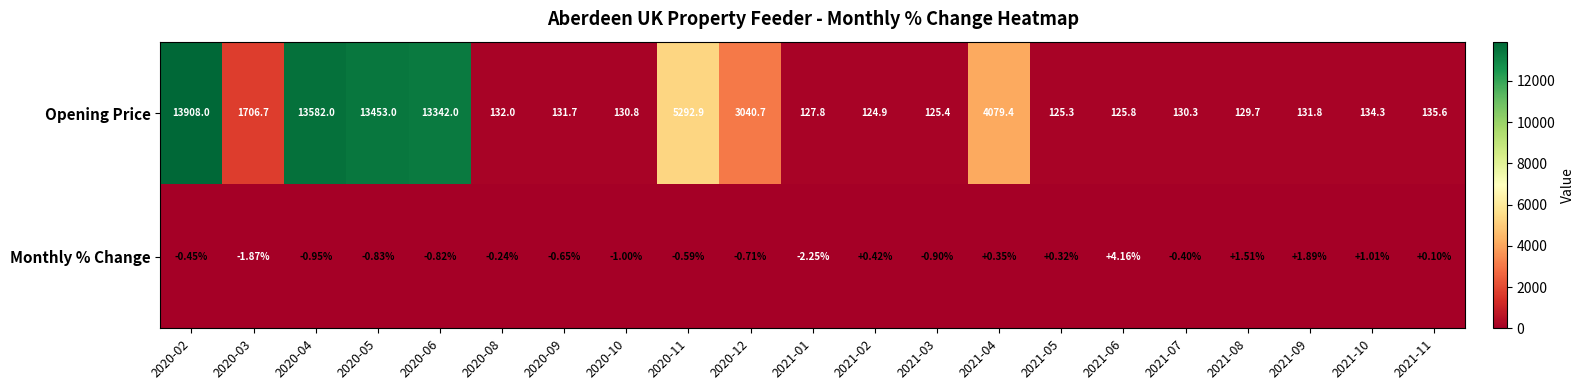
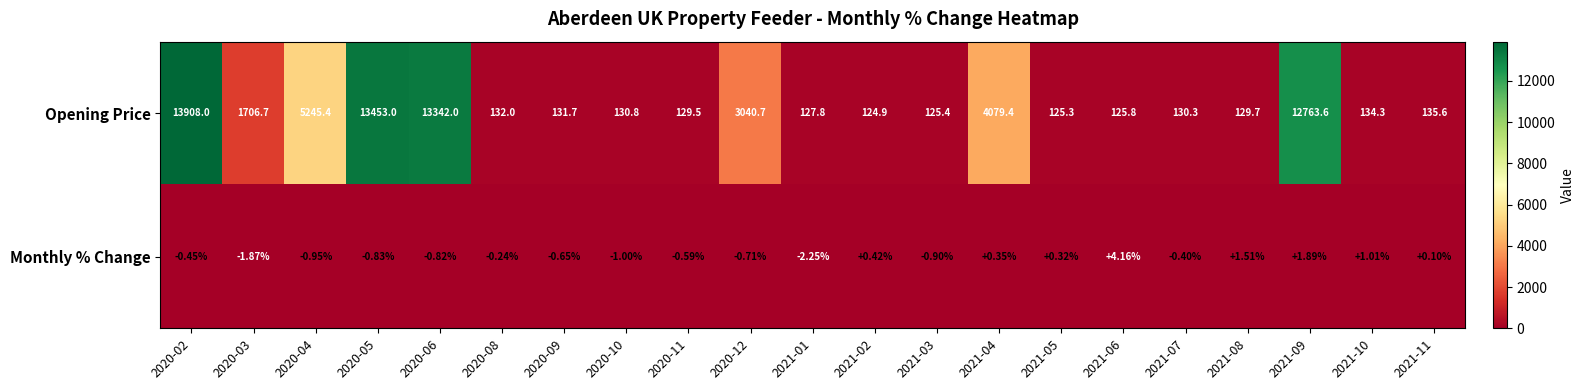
Opening Price, 2020-04: 13582.0 -> 5245.4
Opening Price, 2020-11: 5292.9 -> 129.5
Opening Price, 2021-09: 131.8 -> 12763.6
